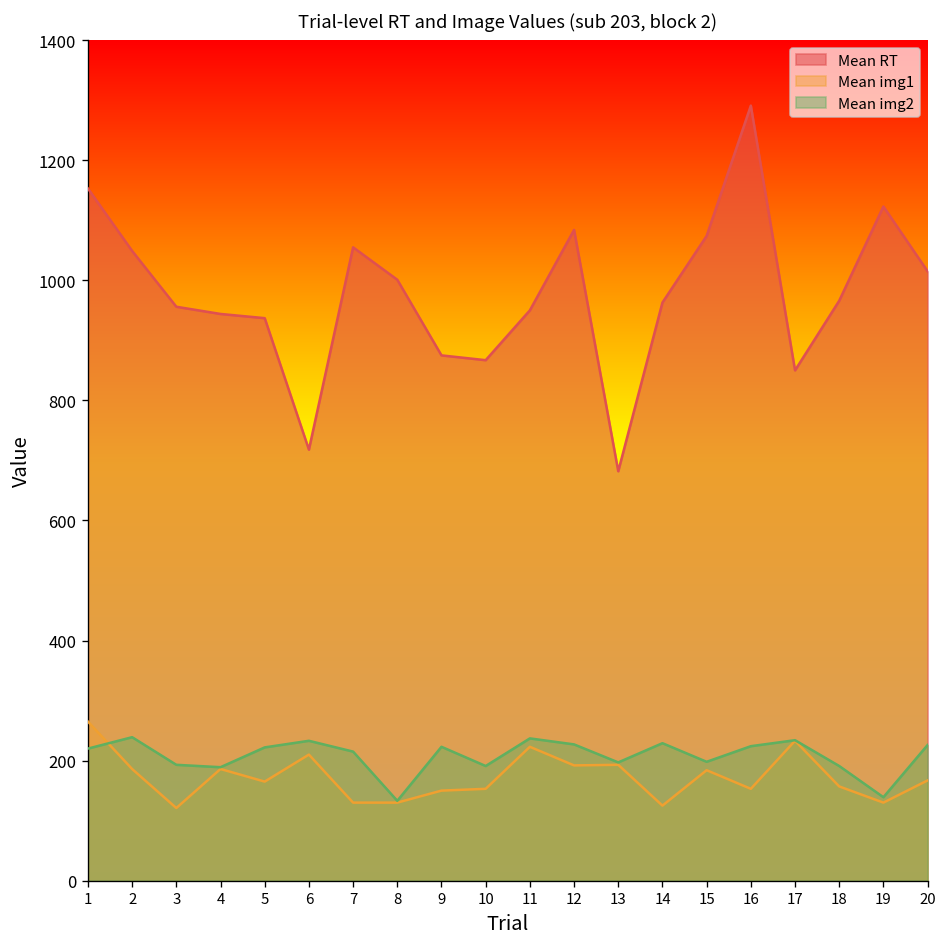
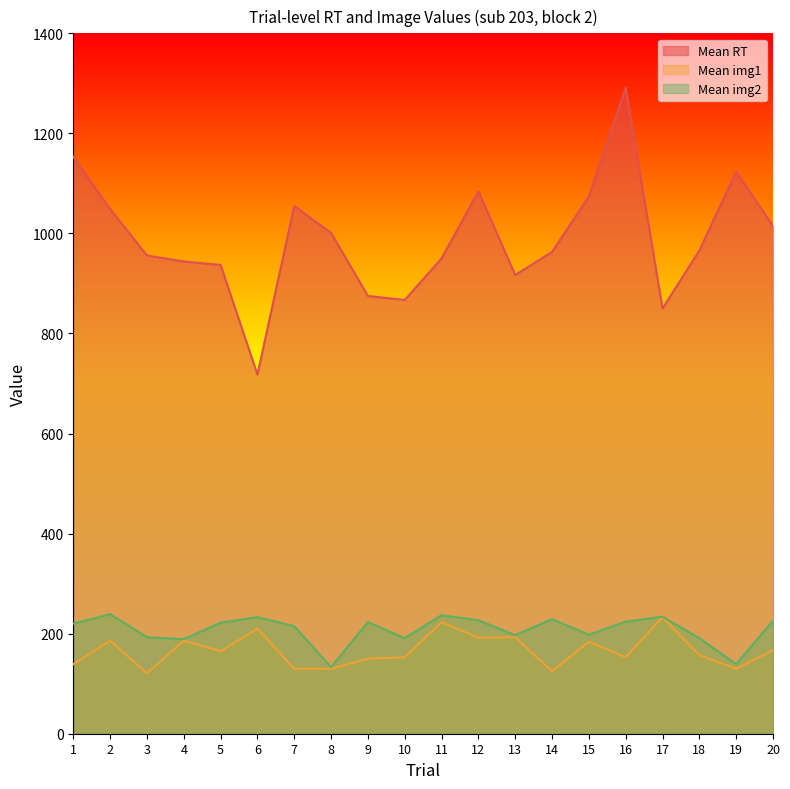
Mean img1, 1: 270 -> 140
Mean RT, 13: 680 -> 920
